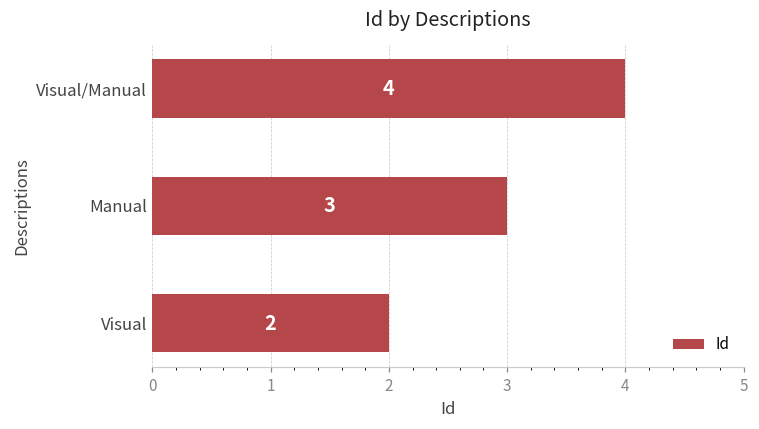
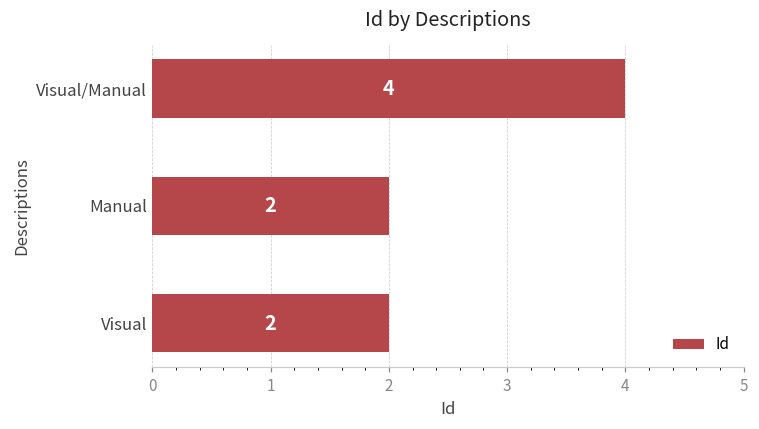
Manual: 3 -> 2
